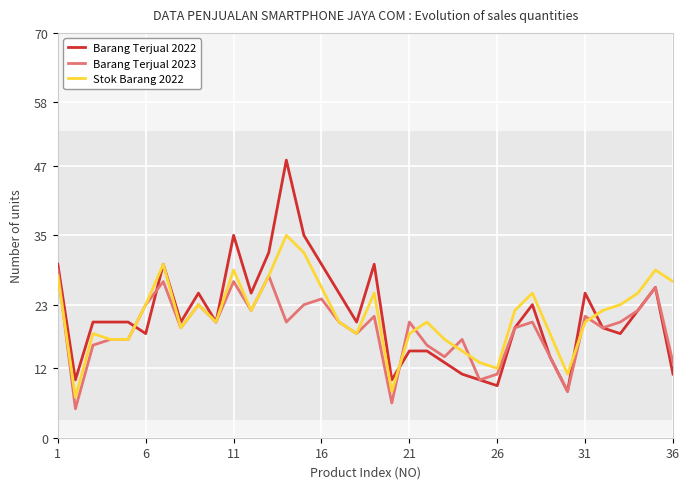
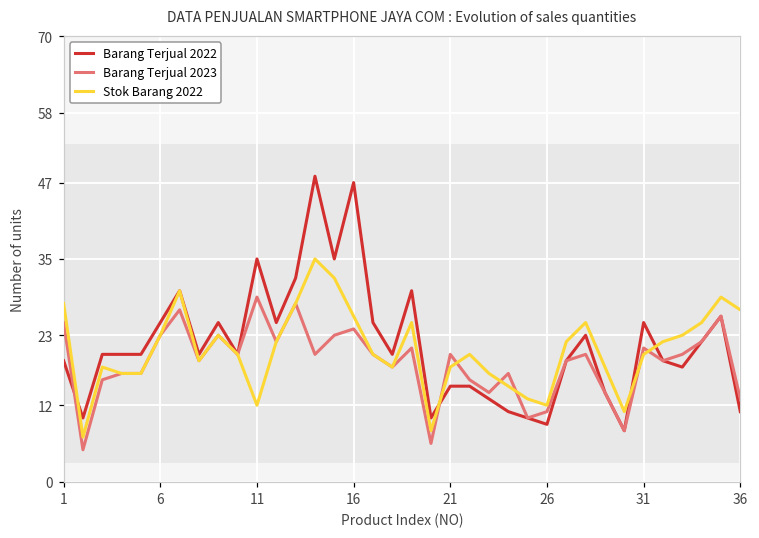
Barang Terjual 2022, 1: 30 -> 19
Barang Terjual 2023, 1: 29 -> 25
Barang Terjual 2022, 6: 18 -> 25
Barang Terjual 2023, 11: 27 -> 29
Stok Barang 2022, 11: 29 -> 12
Barang Terjual 2022, 16: 30 -> 47
